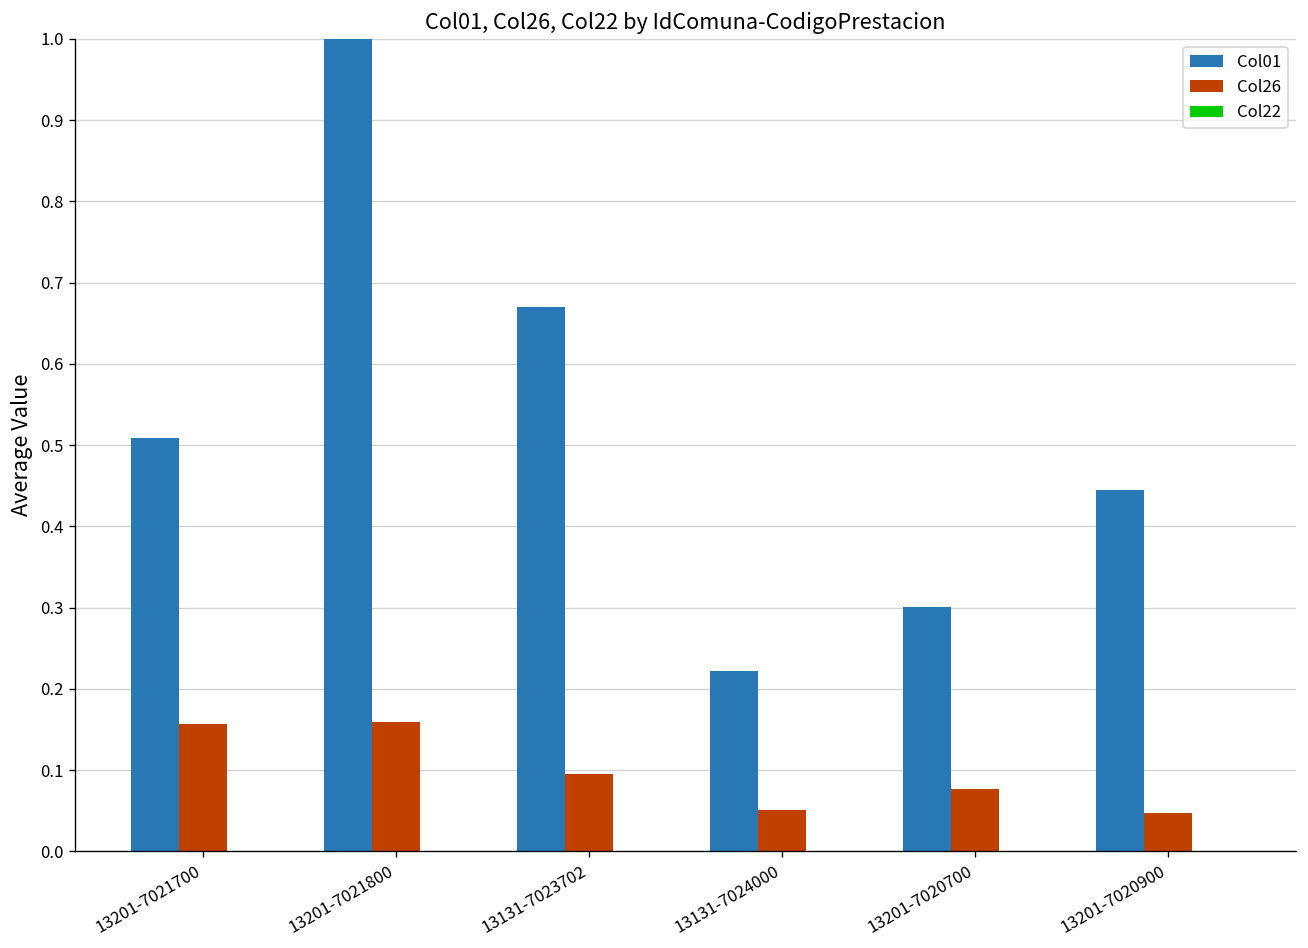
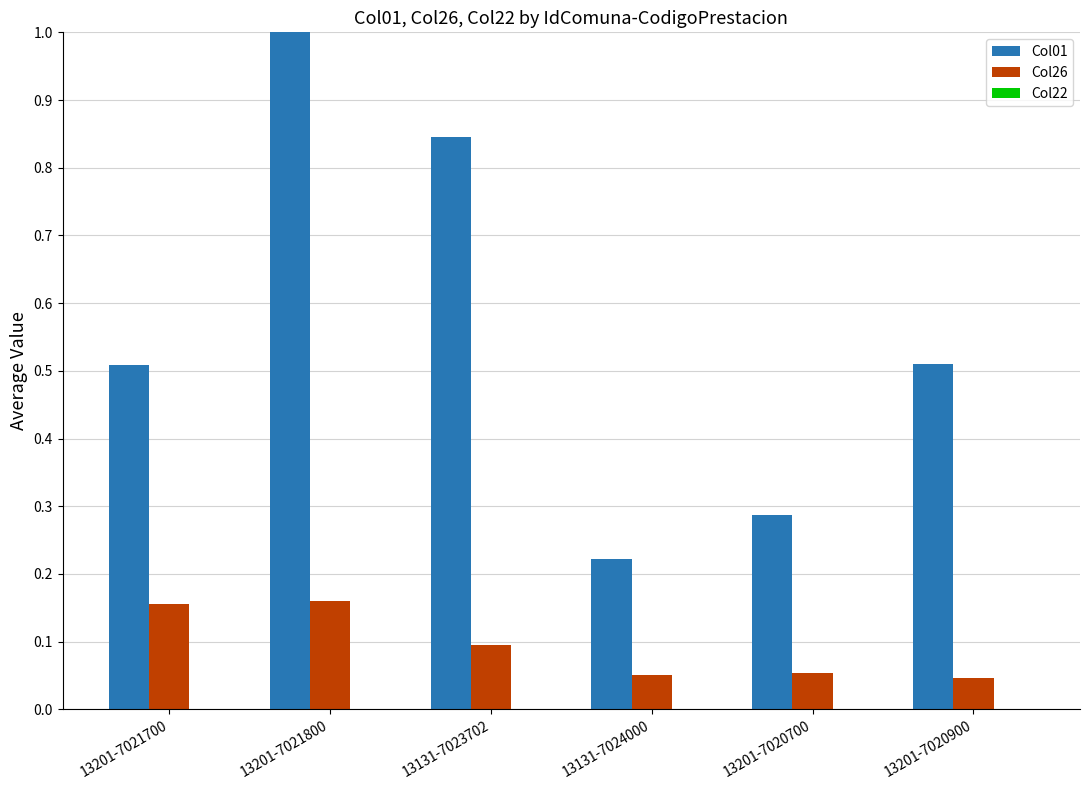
Col01, 13131-7023702: 0.67 -> 0.85
Col01, 13201-7020700: 0.30 -> 0.29
Col26, 13201-7020700: 0.08 -> 0.05
Col01, 13201-7020900: 0.44 -> 0.51
